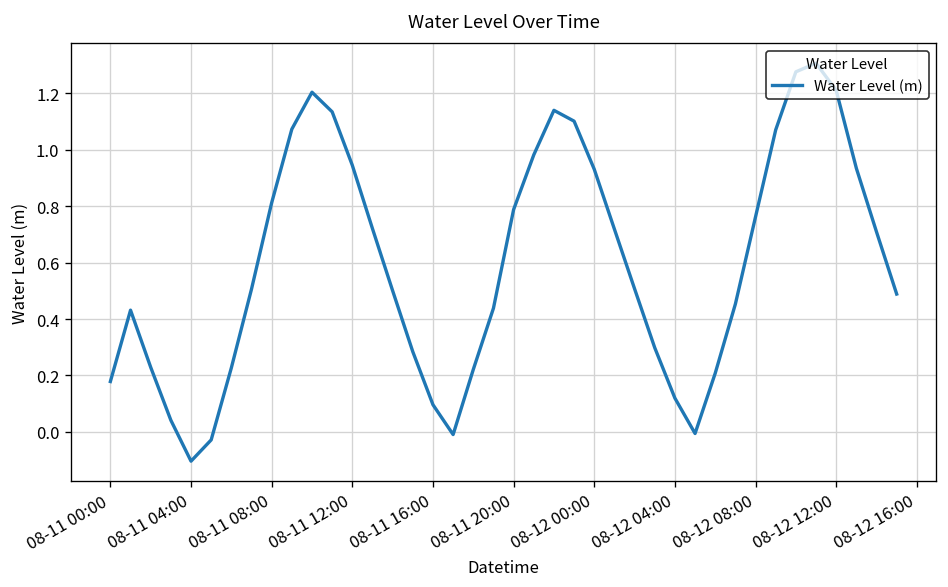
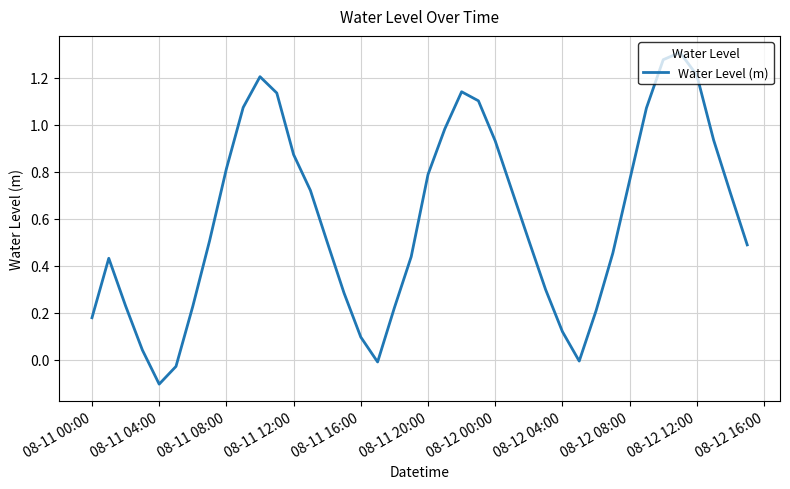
08-11 12:00: 0.95 -> 0.87
